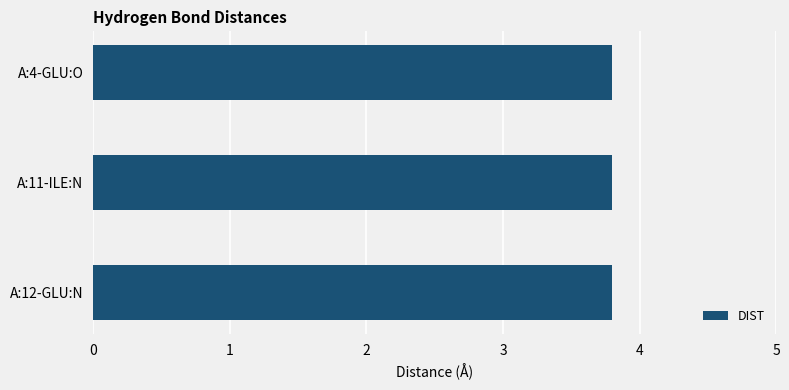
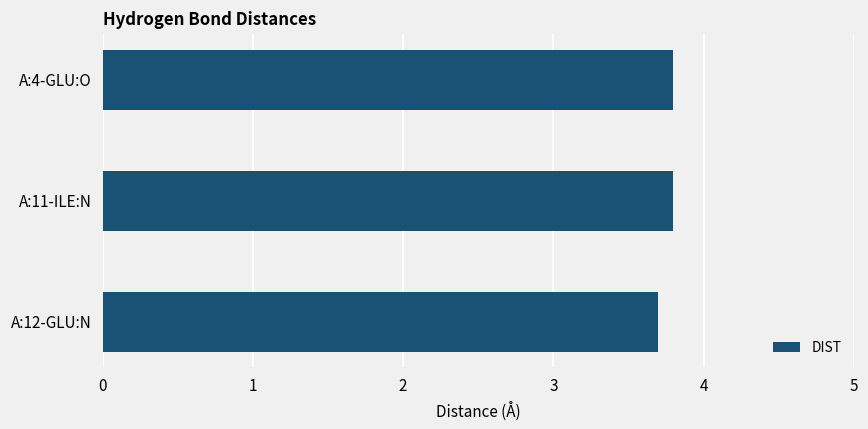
A:12-GLU:N: 3.8 -> 3.7
